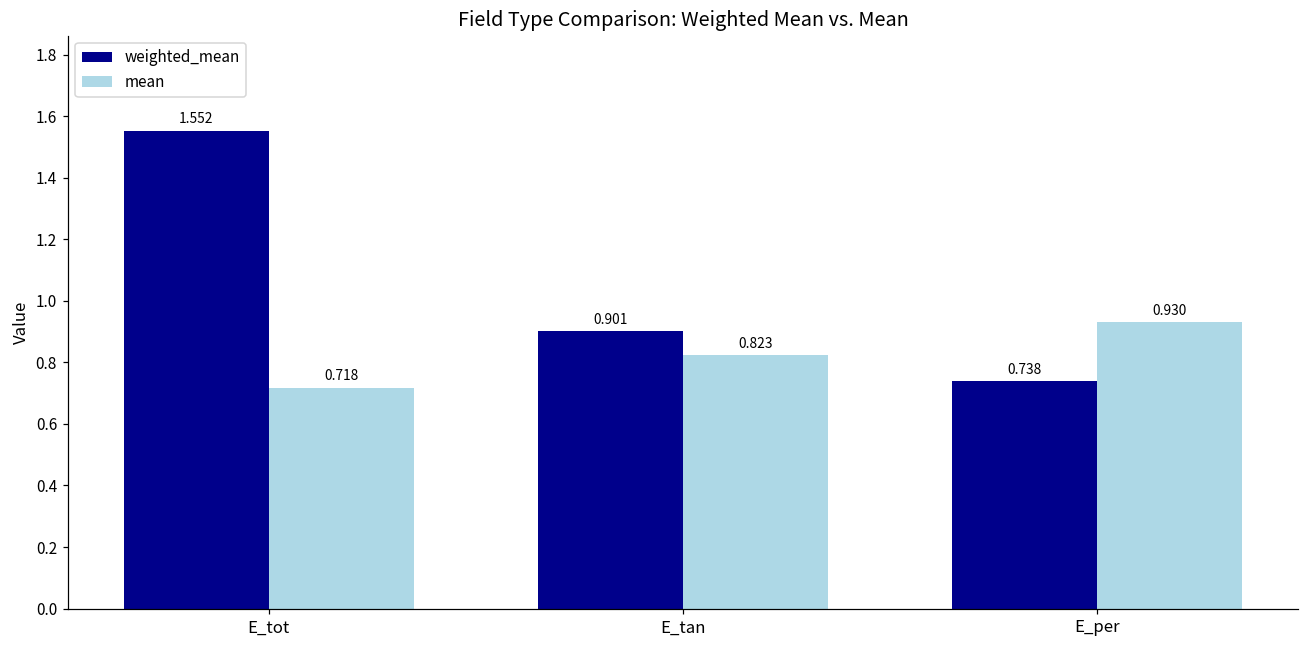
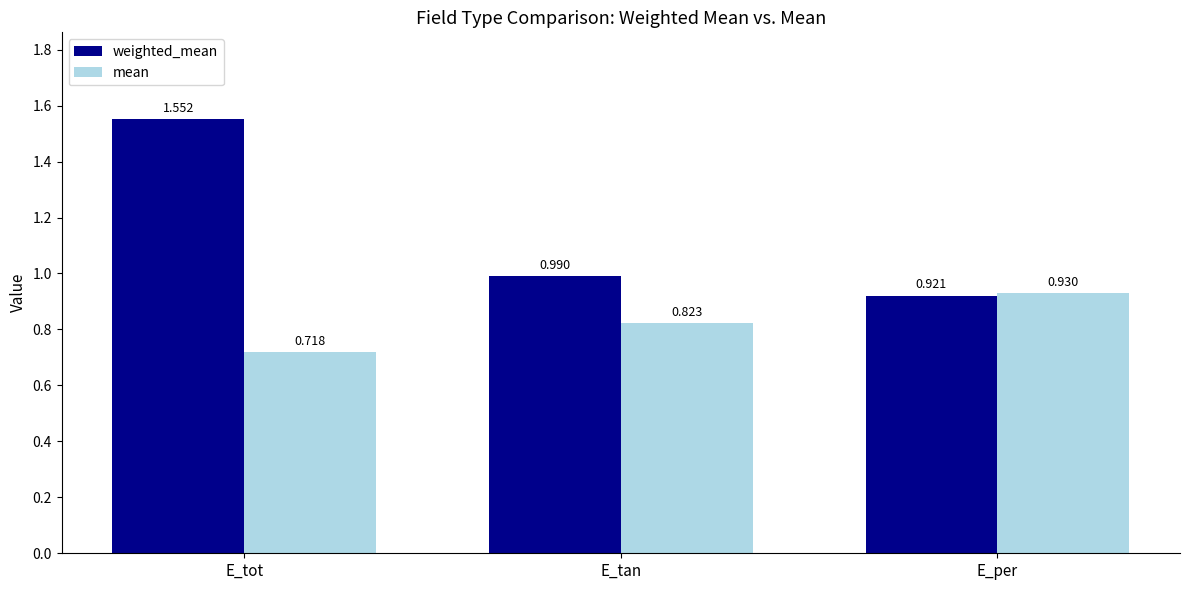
weighted_mean, E_tan: 0.901 -> 0.990
weighted_mean, E_per: 0.738 -> 0.921
